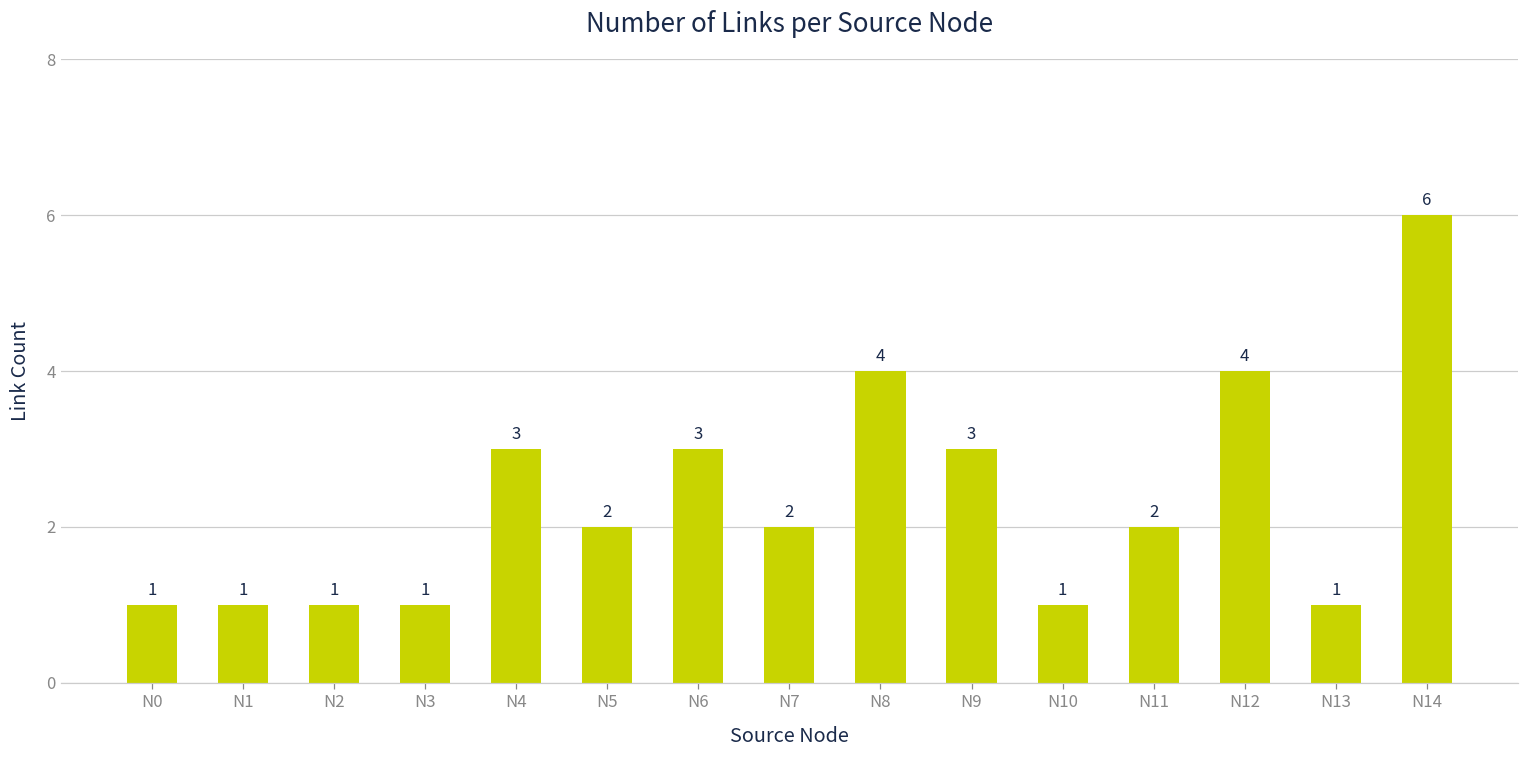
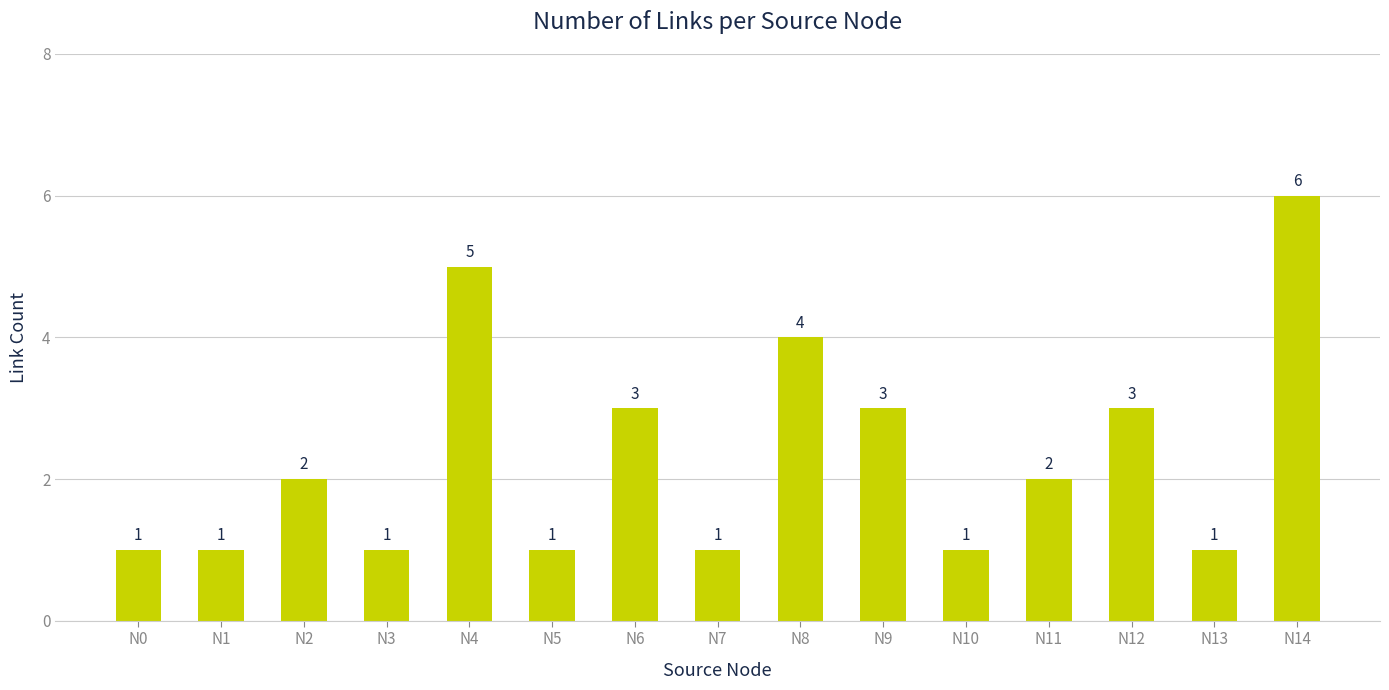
N2: 1 -> 2
N4: 3 -> 5
N5: 2 -> 1
N7: 2 -> 1
N12: 4 -> 3
